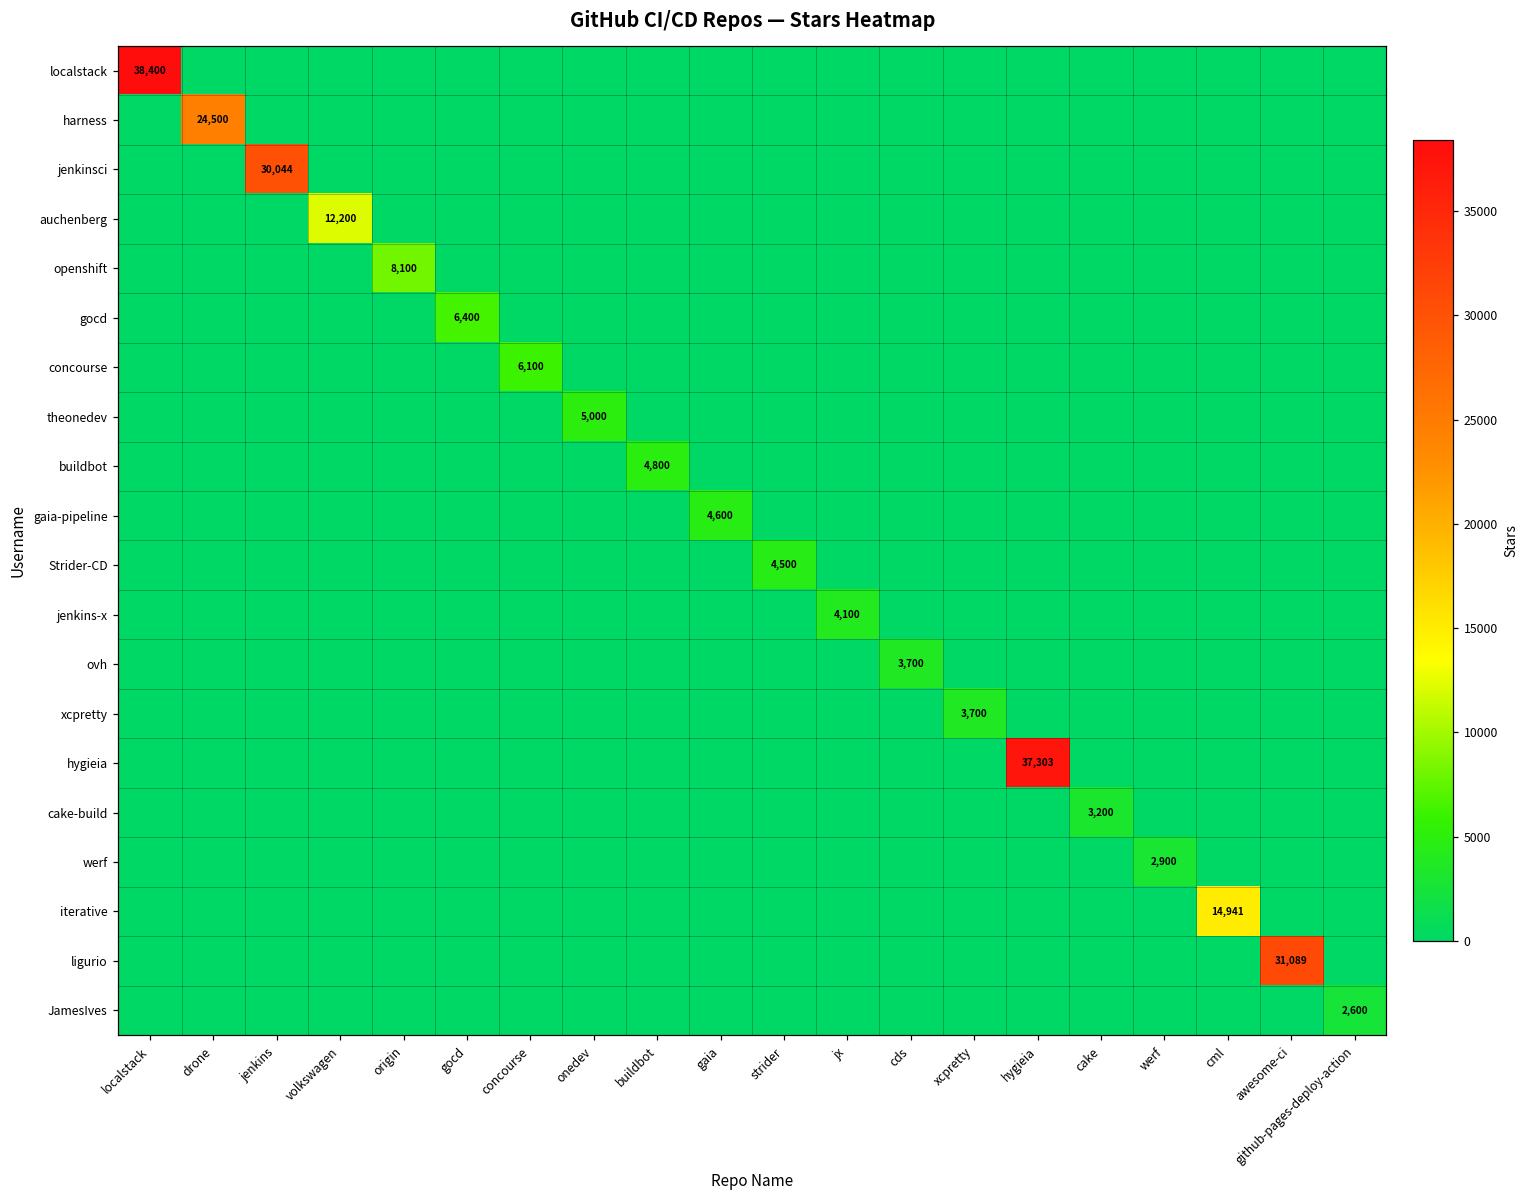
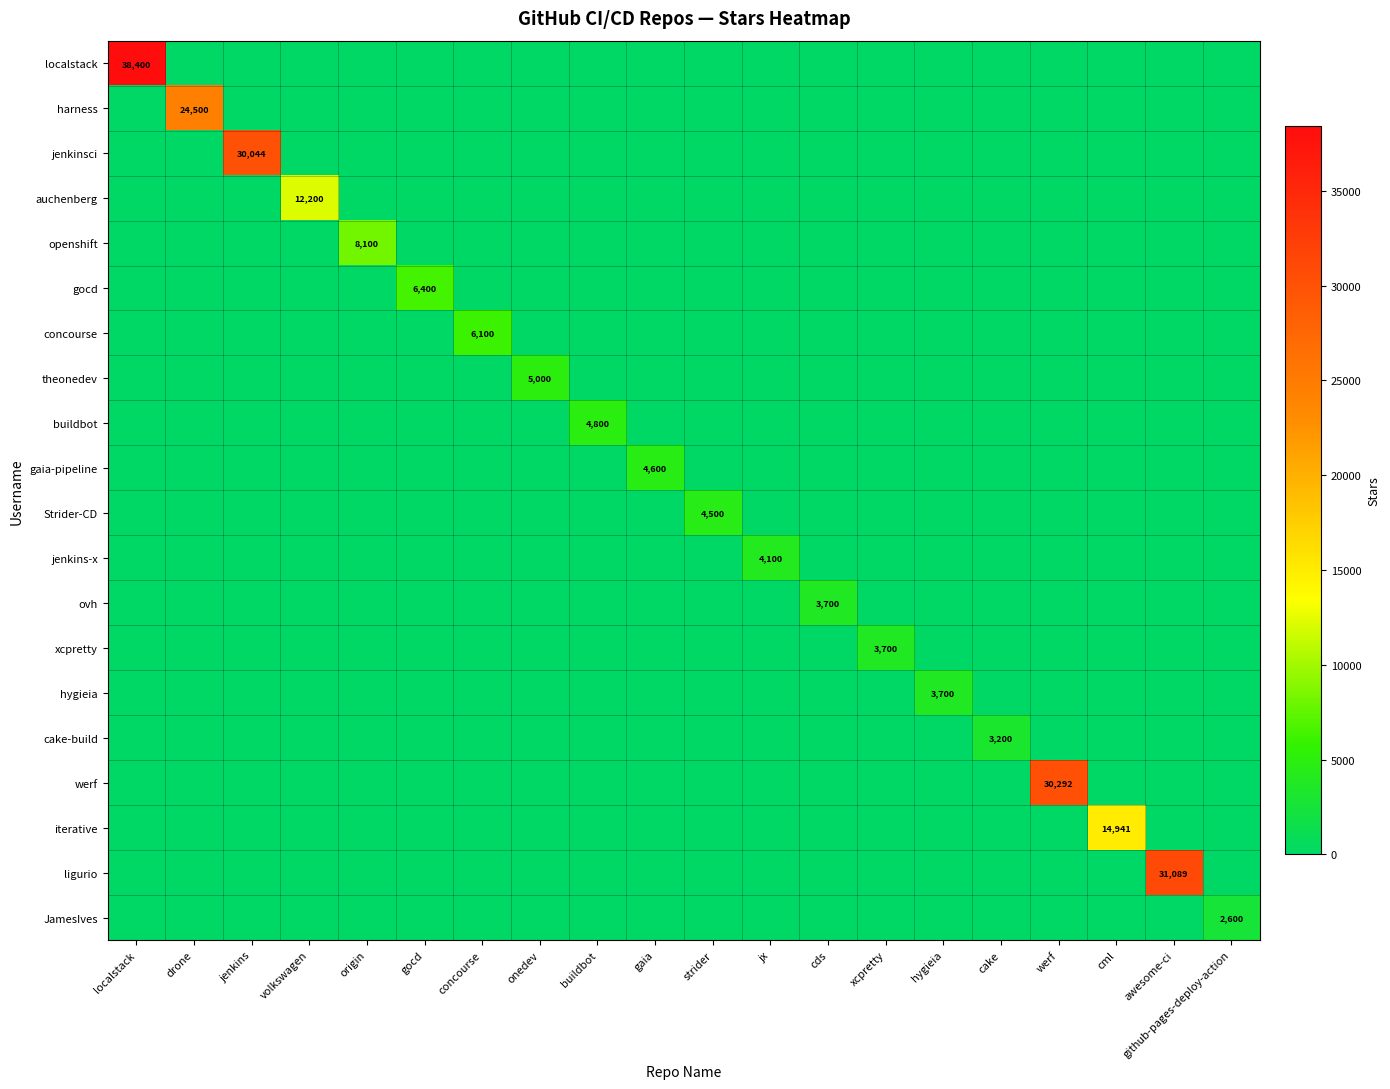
hygieia, hygieia: 37,303 -> 3,700
werf, werf: 2,900 -> 30,292
